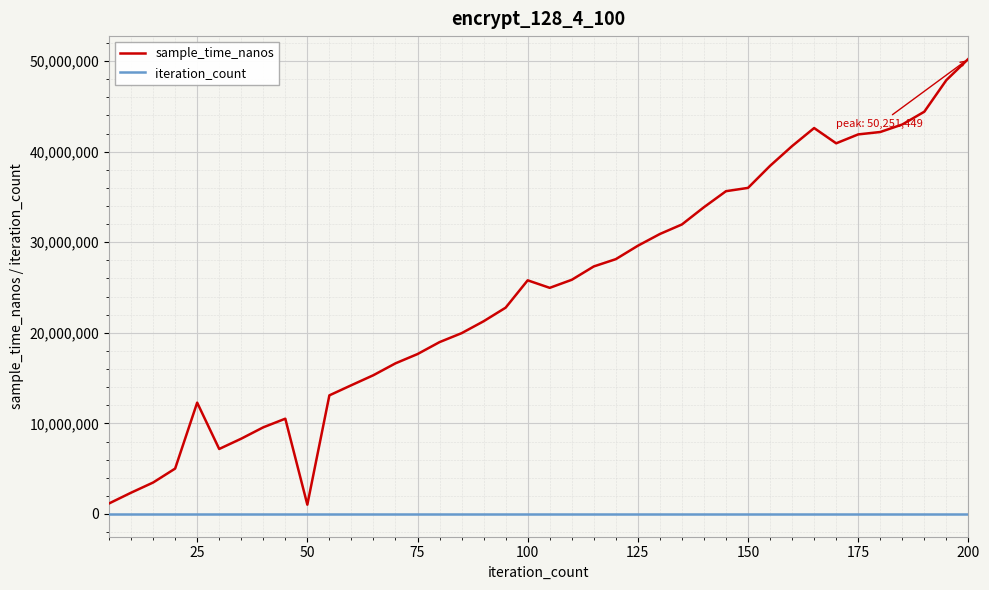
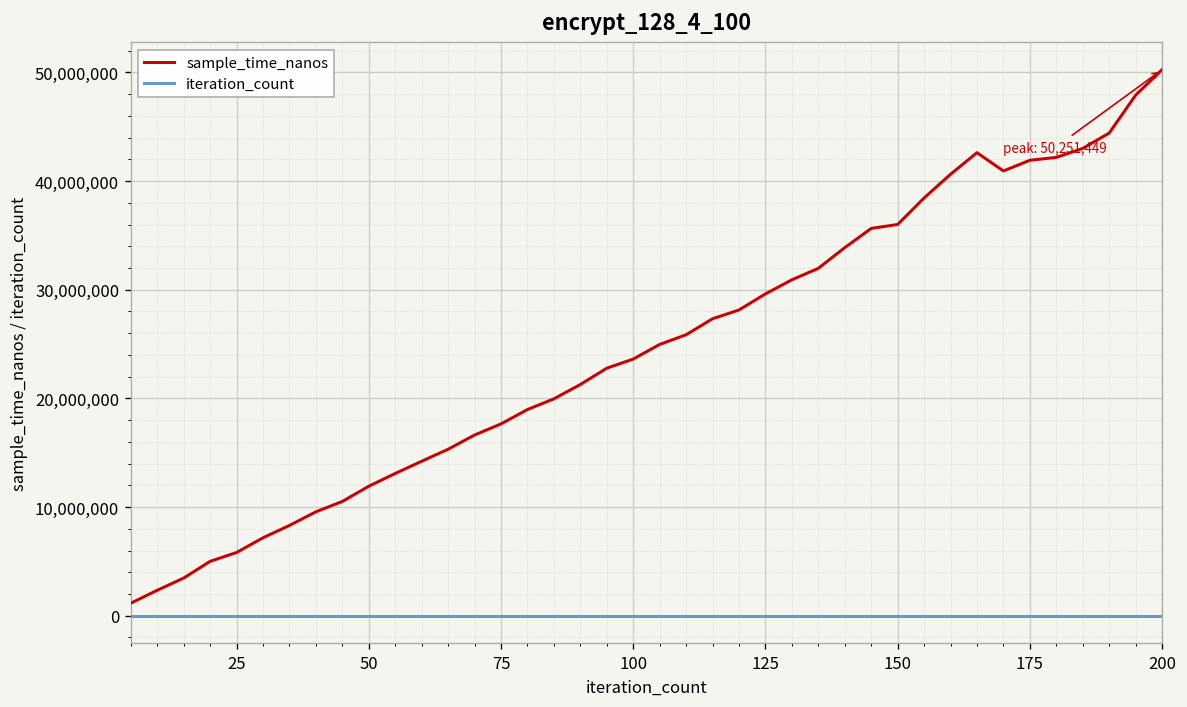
sample_time_nanos, 25: 12,000,000 -> 6,000,000
sample_time_nanos, 50: 1,000,000 -> 12,000,000
sample_time_nanos, 100: 26,000,000 -> 24,000,000
